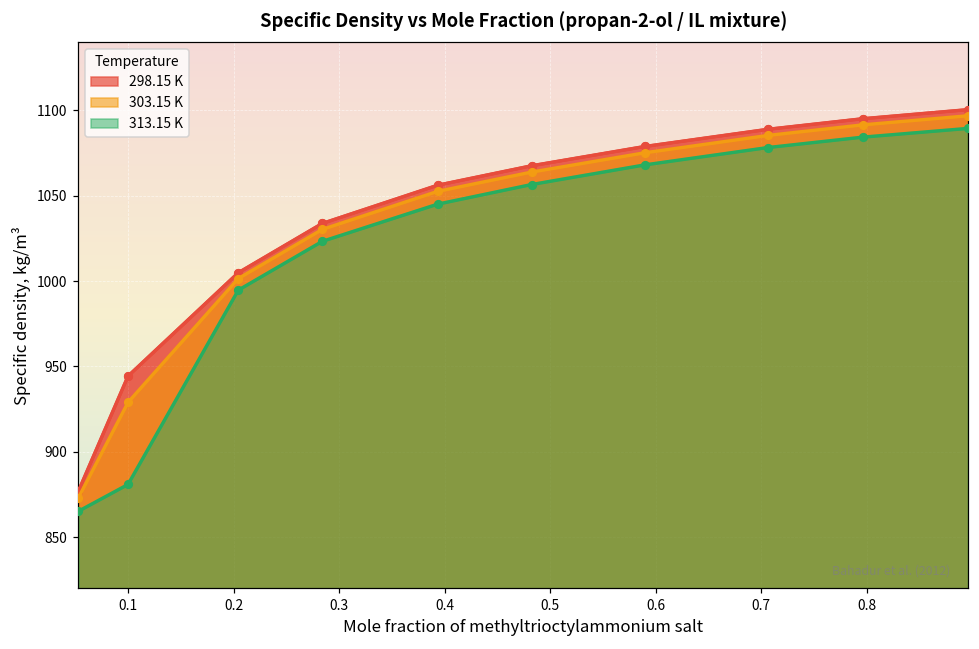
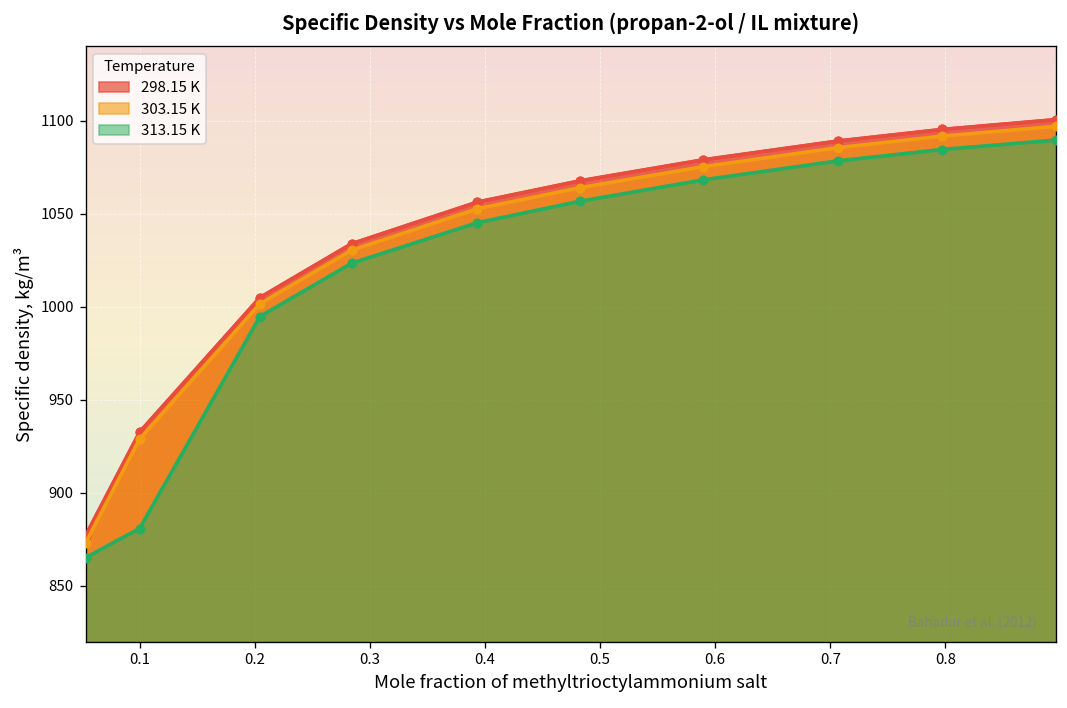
298.15 K, 0.1: 944 -> 933
